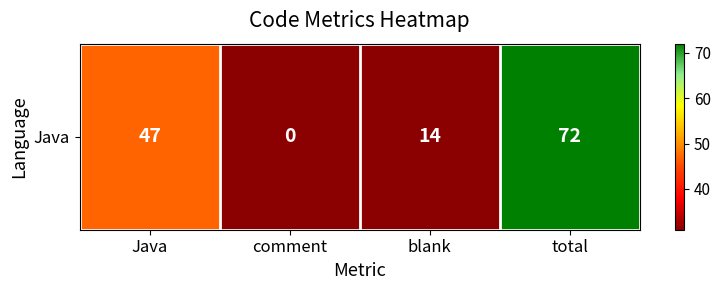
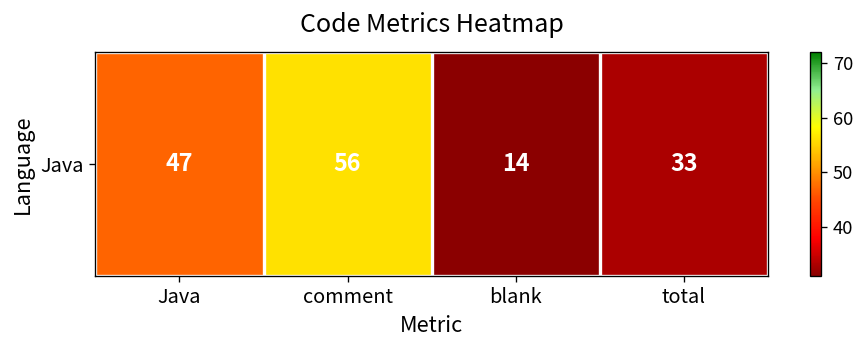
Java, comment: 0 -> 56
Java, total: 72 -> 33
